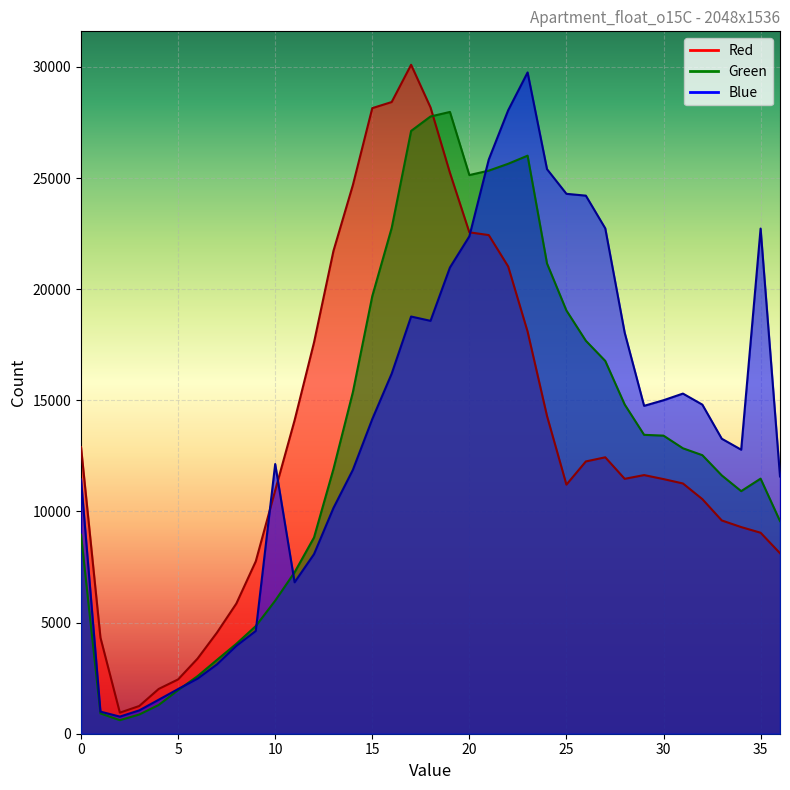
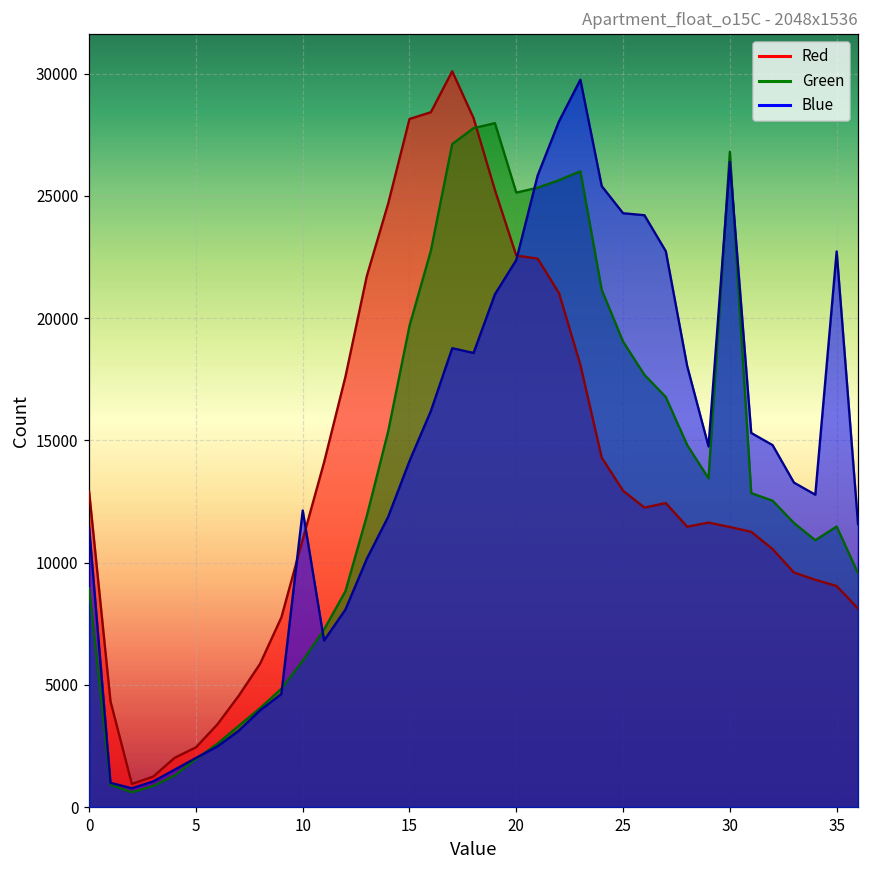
Red, 25: 11200 -> 12900
Green, 30: 13400 -> 26800
Blue, 30: 15000 -> 26400
